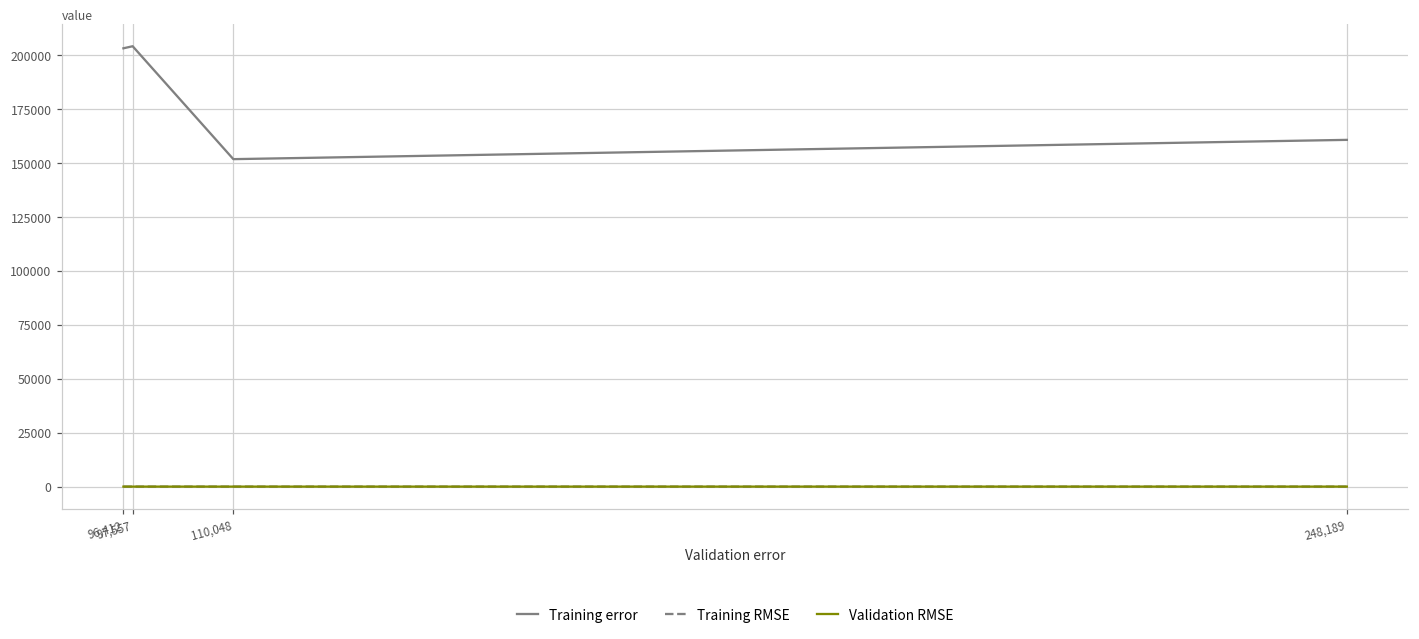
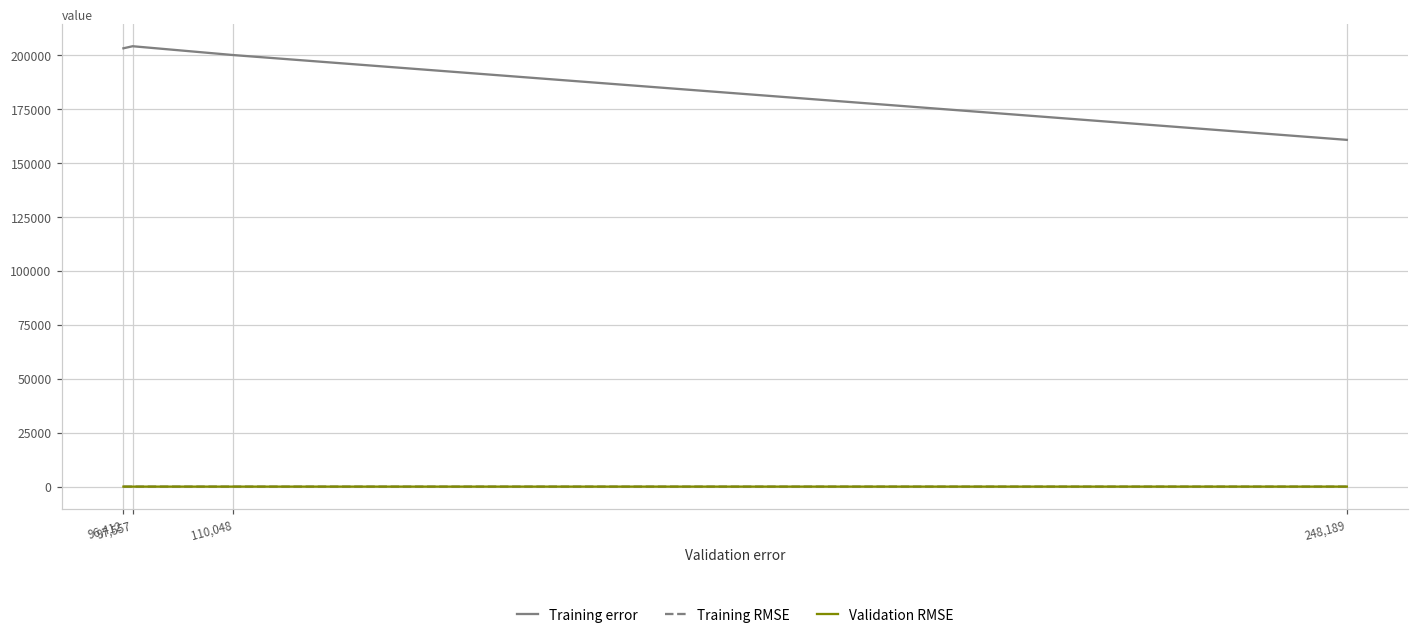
Training error, 110,048: 152000 -> 200000
